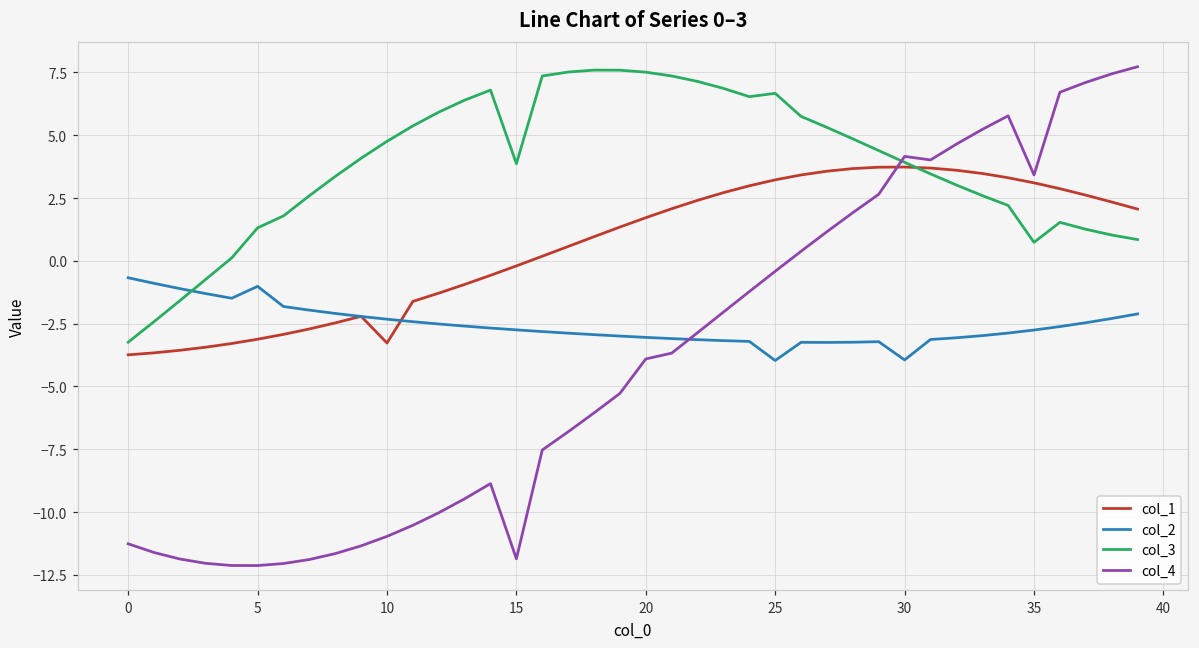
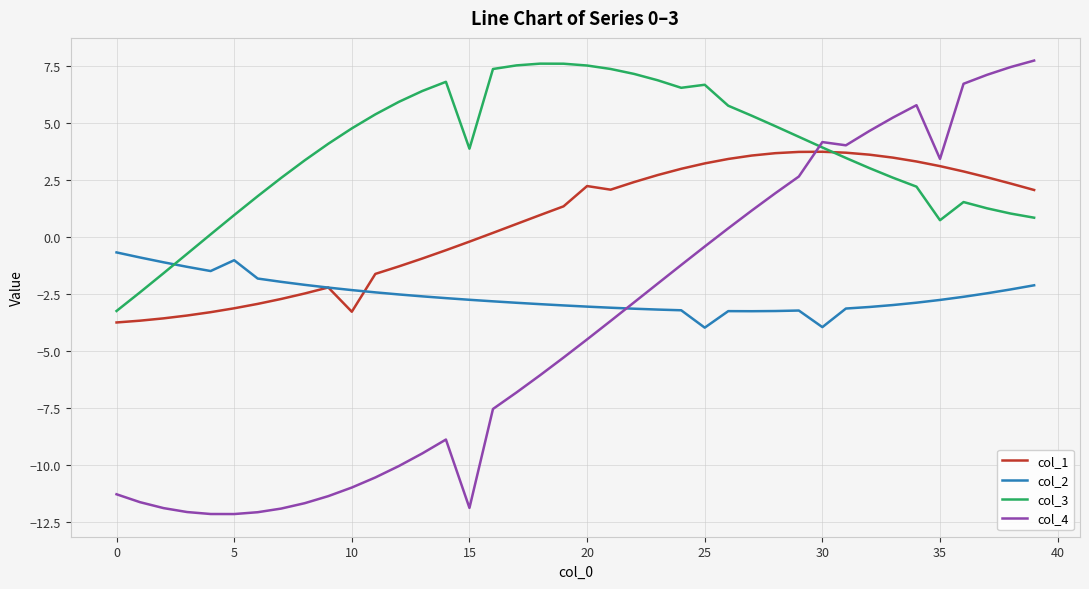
col_3, 5: 1.3 -> 1.0
col_1, 20: 1.7 -> 2.2
col_4, 20: -3.9 -> -4.5
